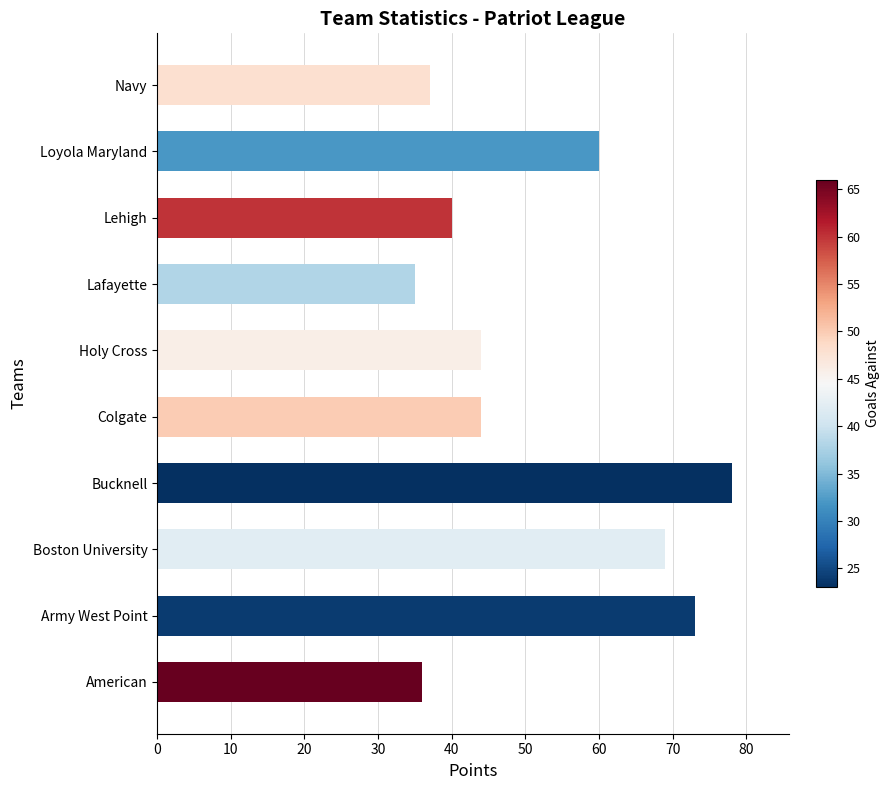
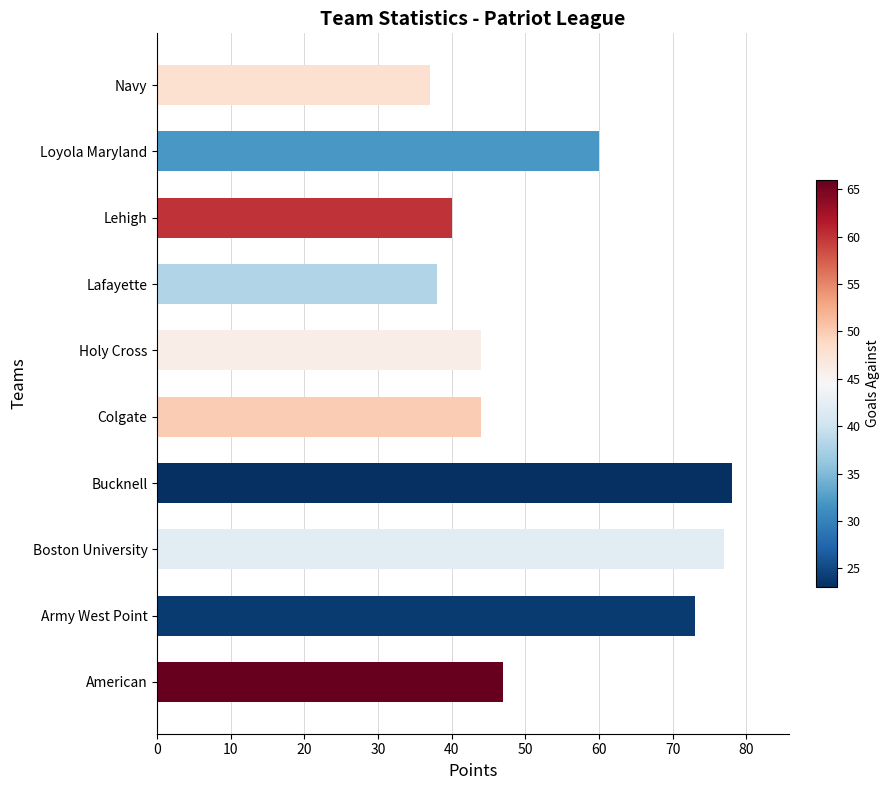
Lafayette: 35 -> 38
Boston University: 69 -> 77
American: 36 -> 47
